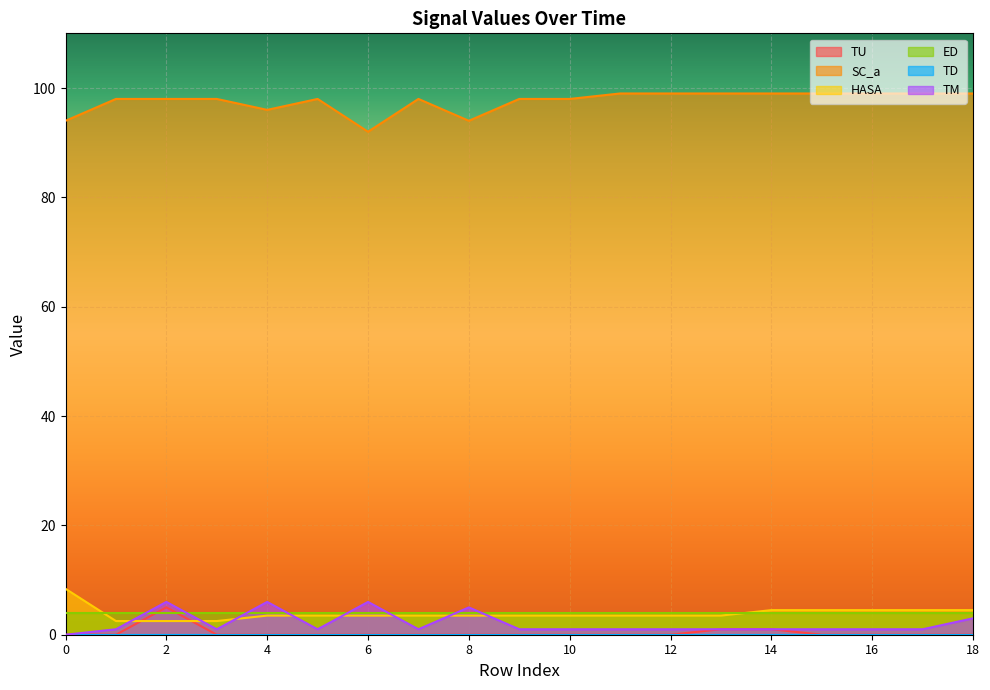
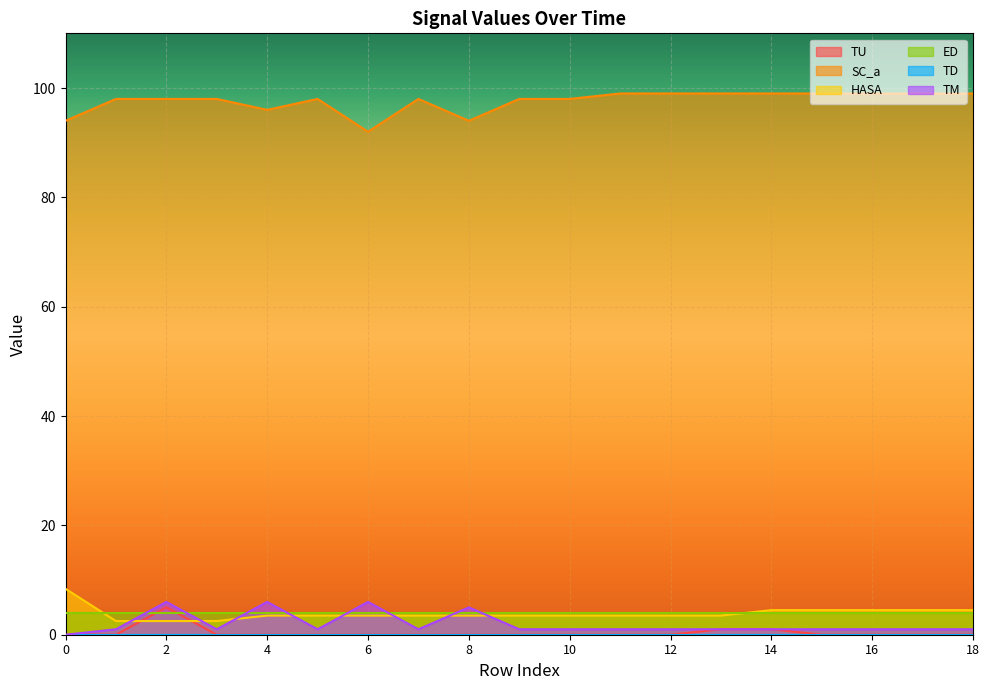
TM, 18: 3 -> 1
